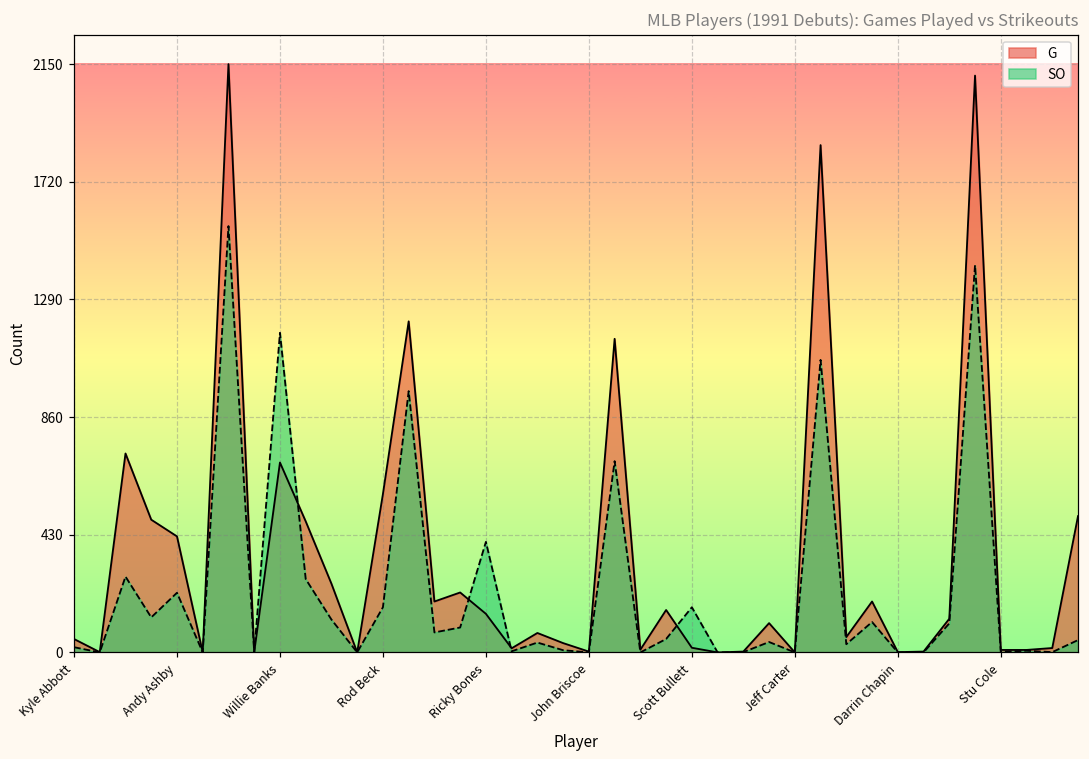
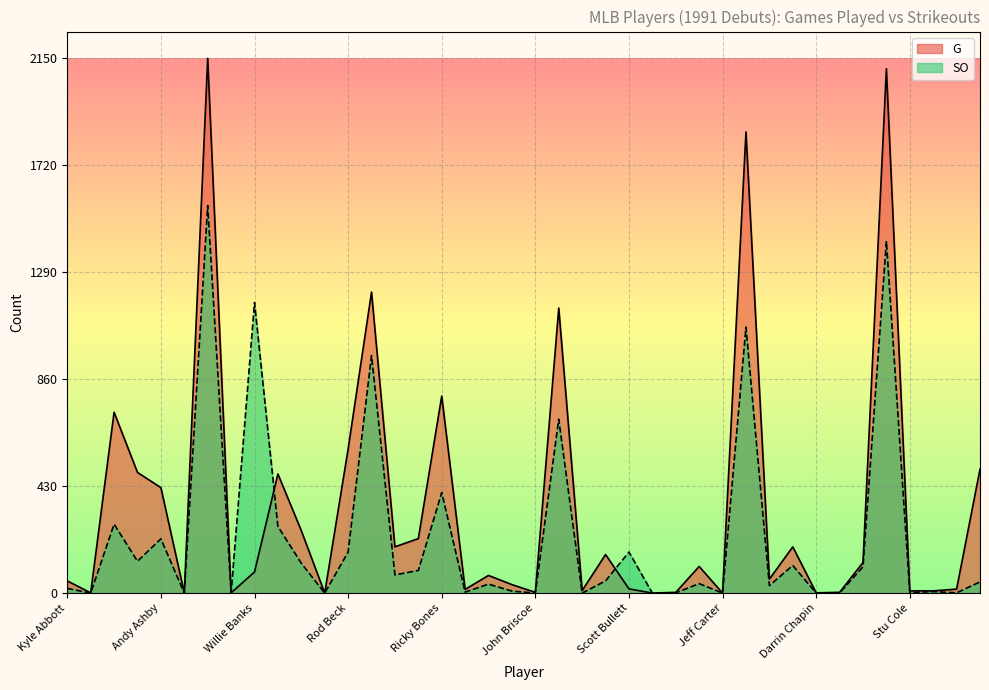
G, Willie Banks: 690 -> 90
G, Ricky Bones: 140 -> 790
